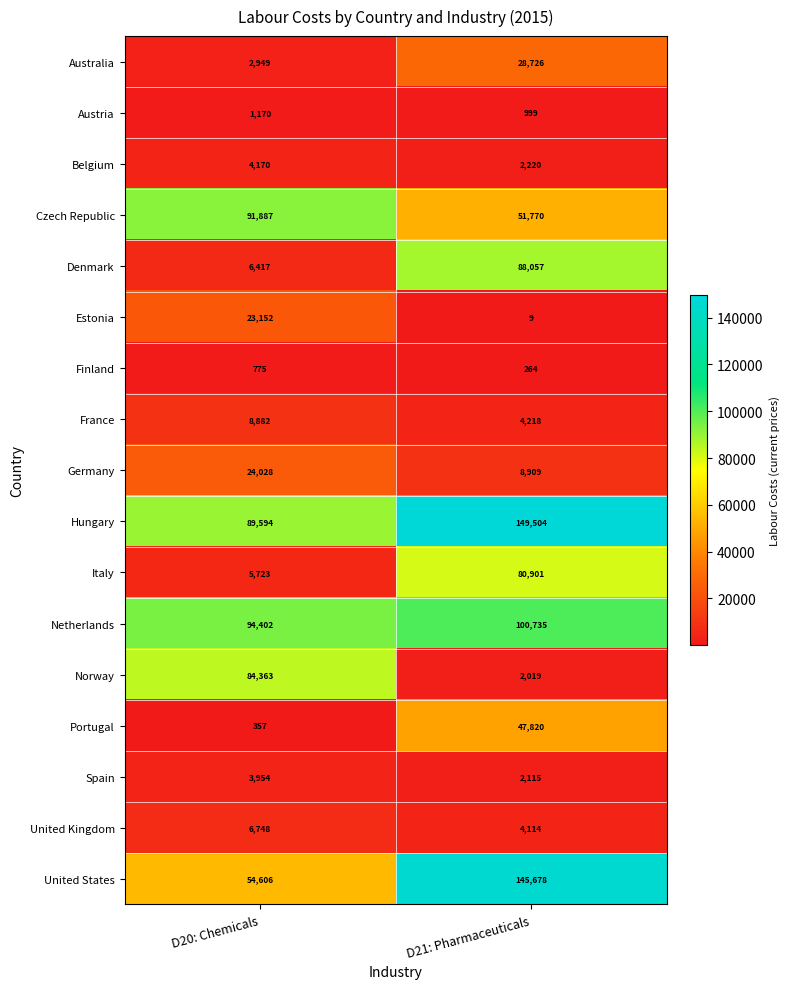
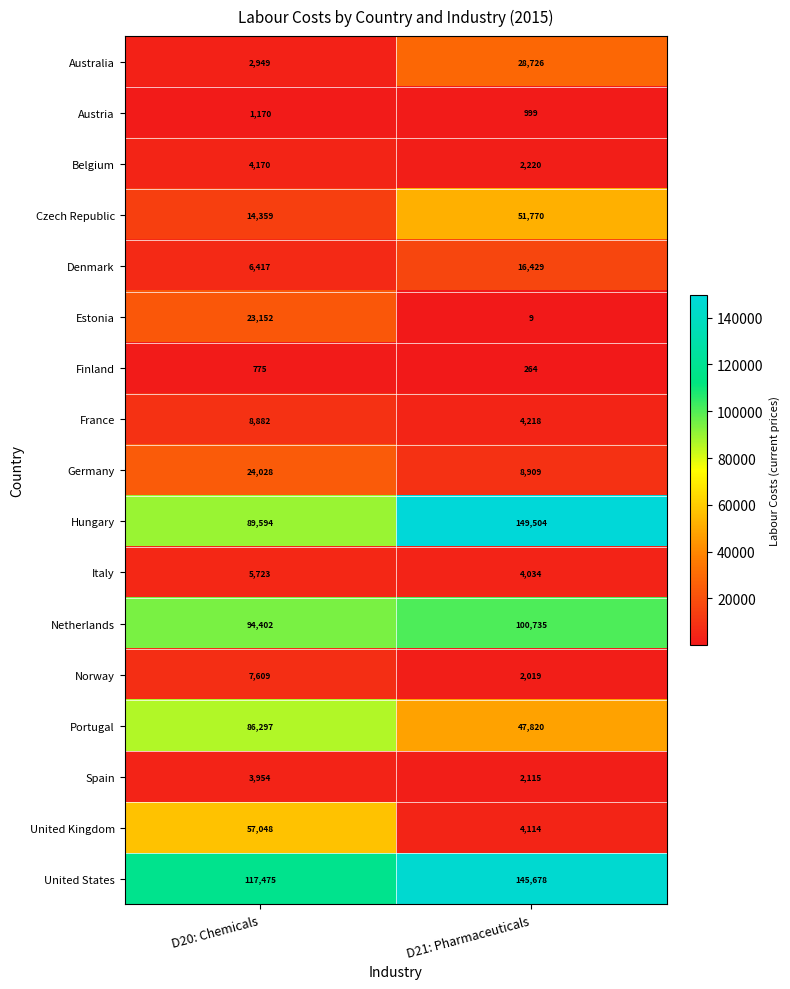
Czech Republic, D20: Chemicals: 91,887 -> 14,359
Denmark, D21: Pharmaceuticals: 88,057 -> 16,429
Italy, D21: Pharmaceuticals: 80,901 -> 4,034
Norway, D20: Chemicals: 84,363 -> 7,609
Portugal, D20: Chemicals: 357 -> 86,297
United Kingdom, D20: Chemicals: 6,748 -> 57,048
United States, D20: Chemicals: 54,606 -> 117,475
